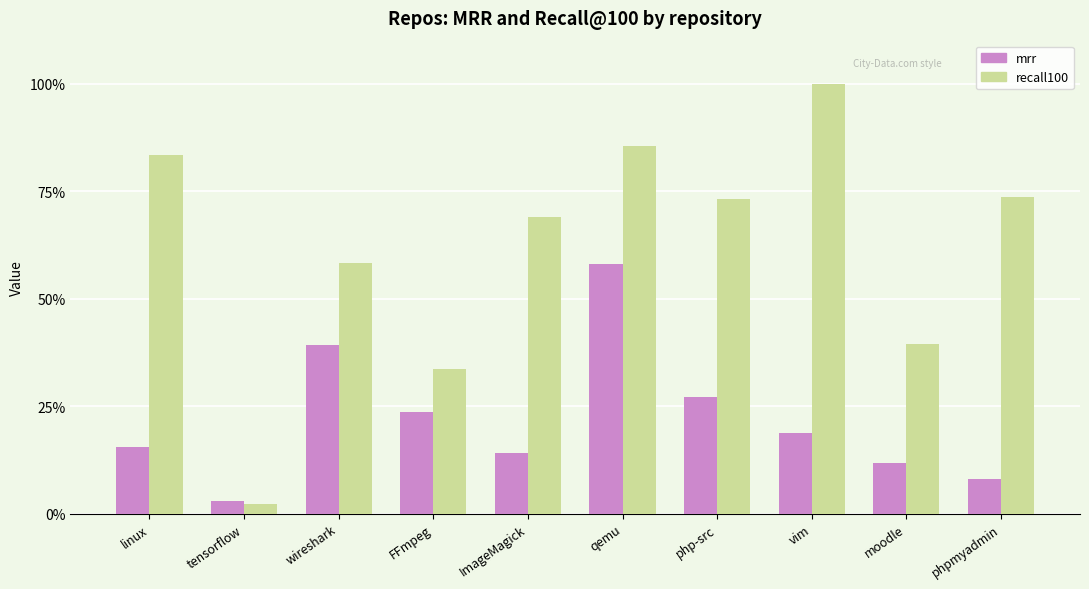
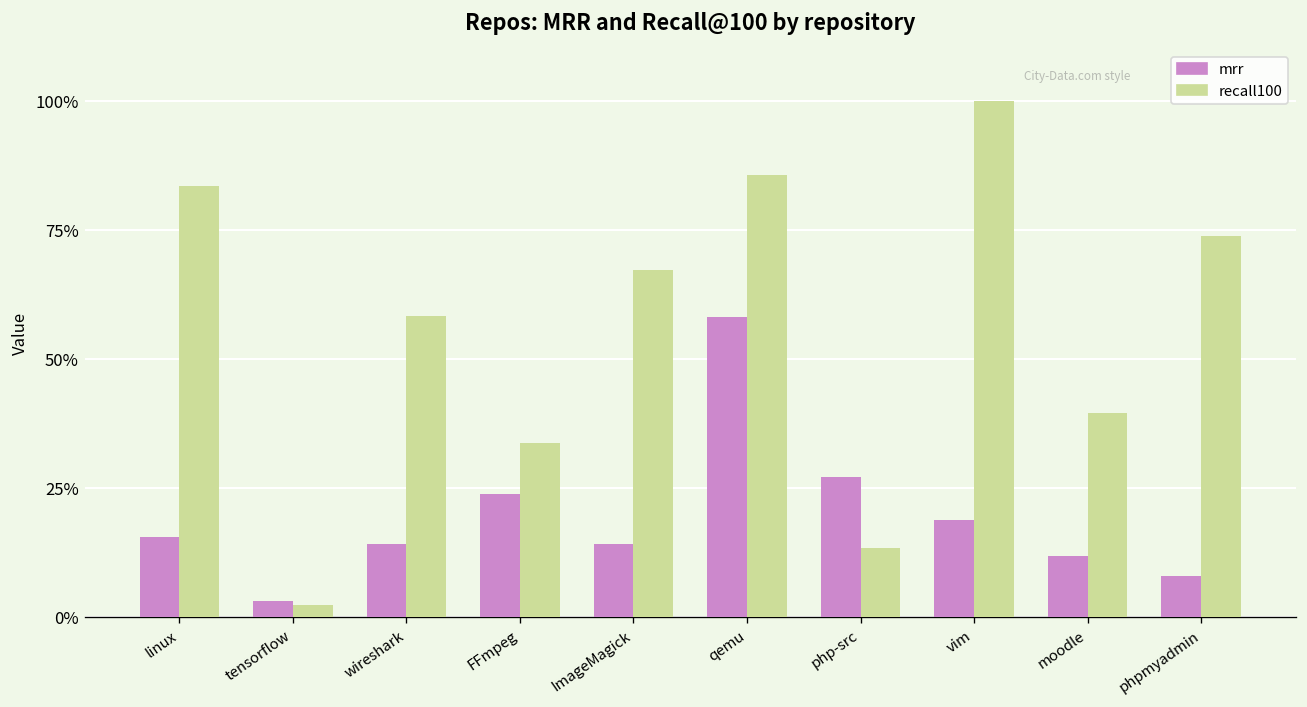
mrr, wireshark: 39% -> 14%
recall100, ImageMagick: 69% -> 67%
recall100, php-src: 73% -> 13%
